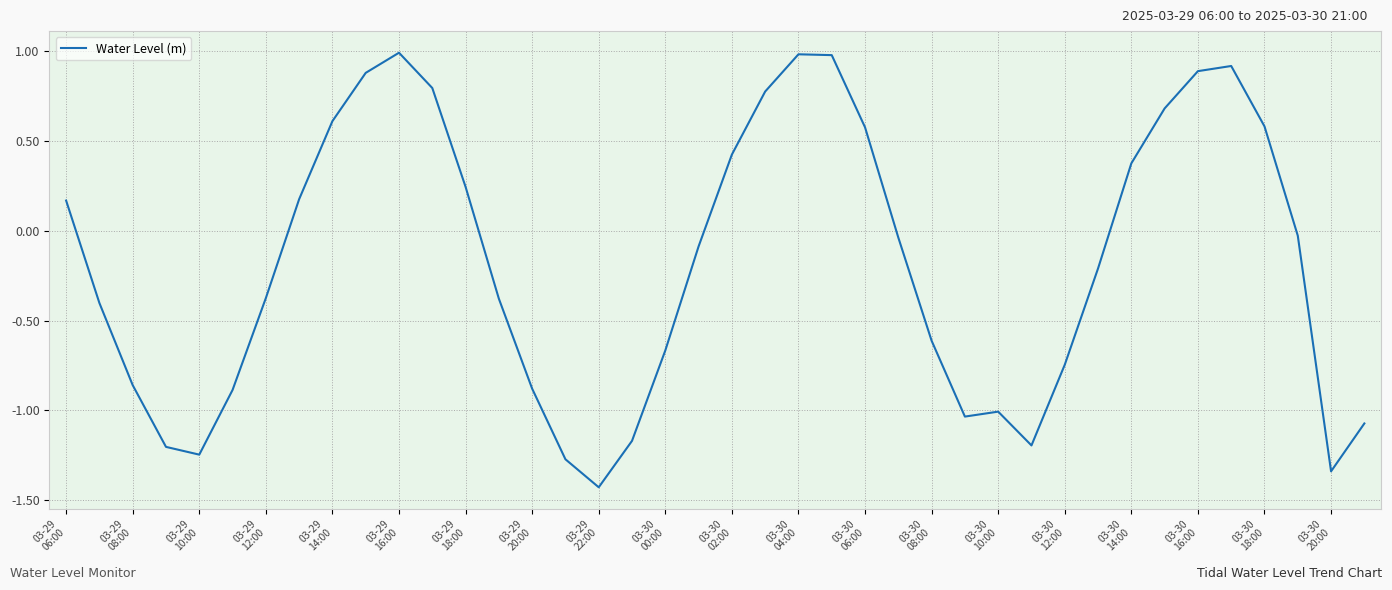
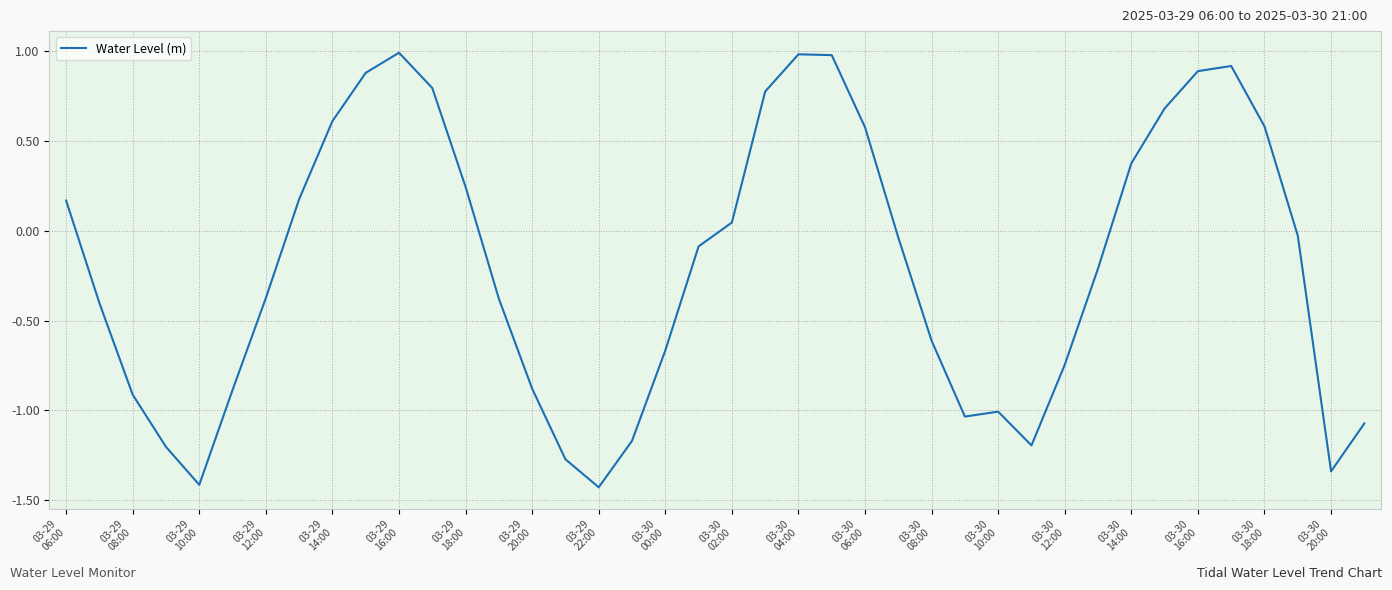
03-29 08:00: -0.86 -> -0.91
03-29 10:00: -1.25 -> -1.41
03-30 02:00: 0.42 -> 0.05
